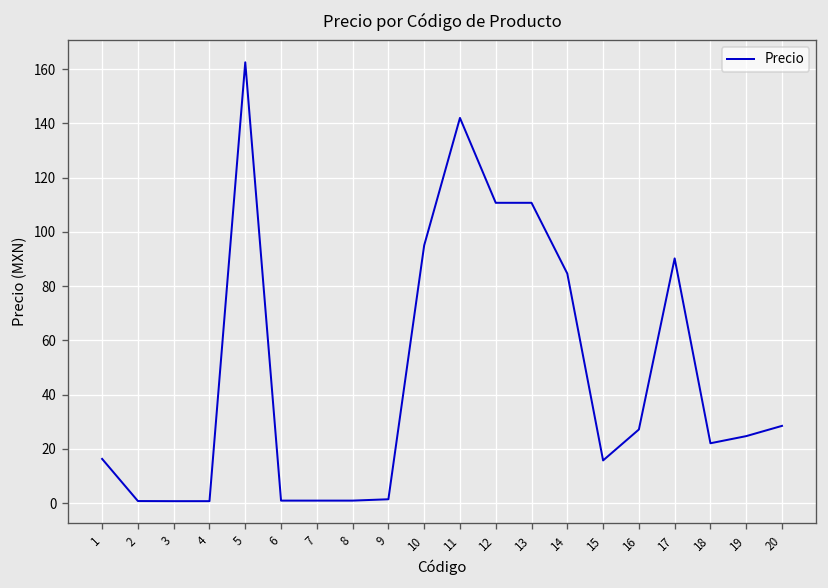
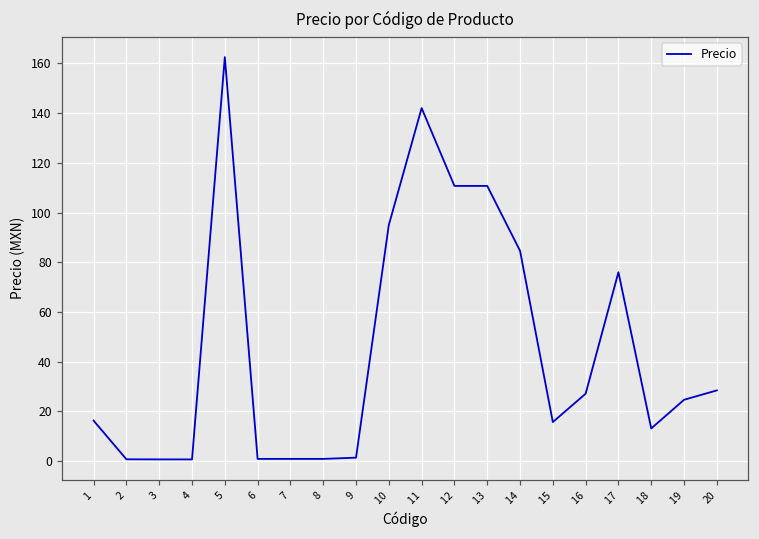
17: 90 -> 76
18: 22 -> 13
